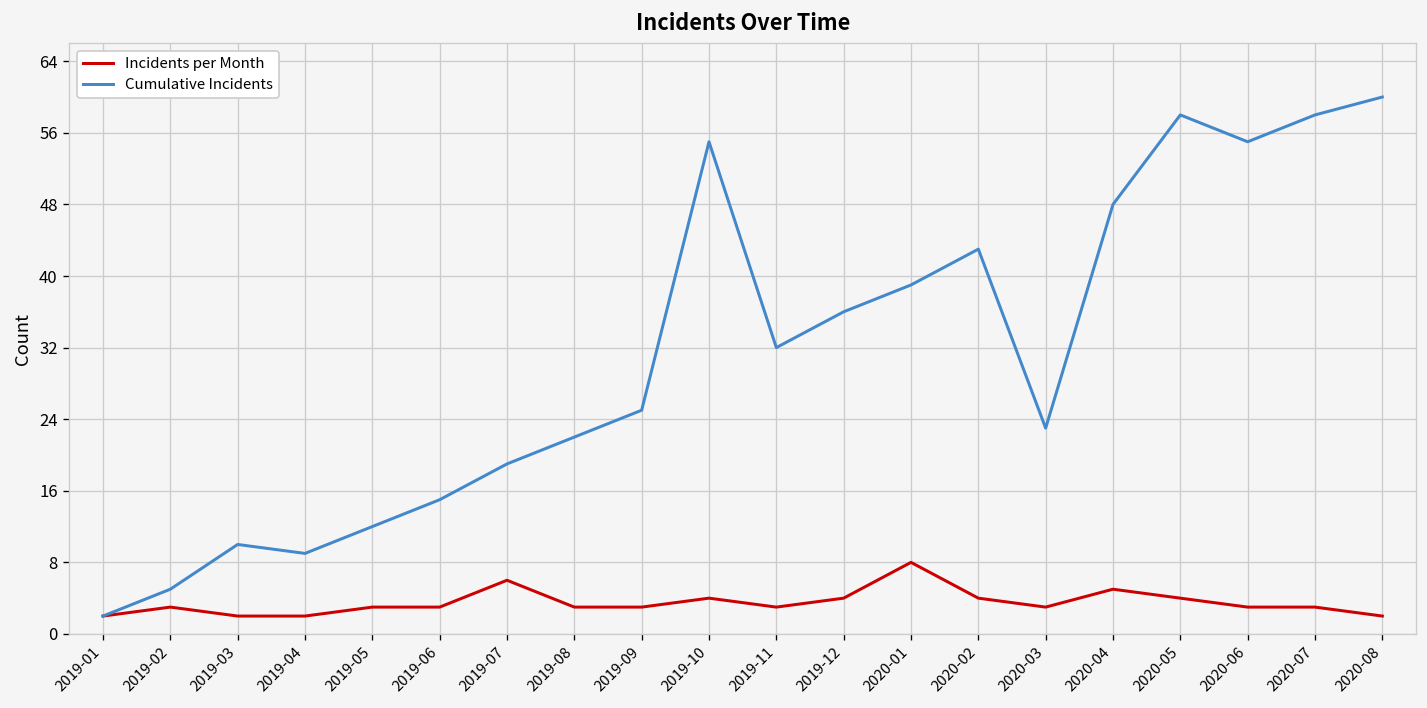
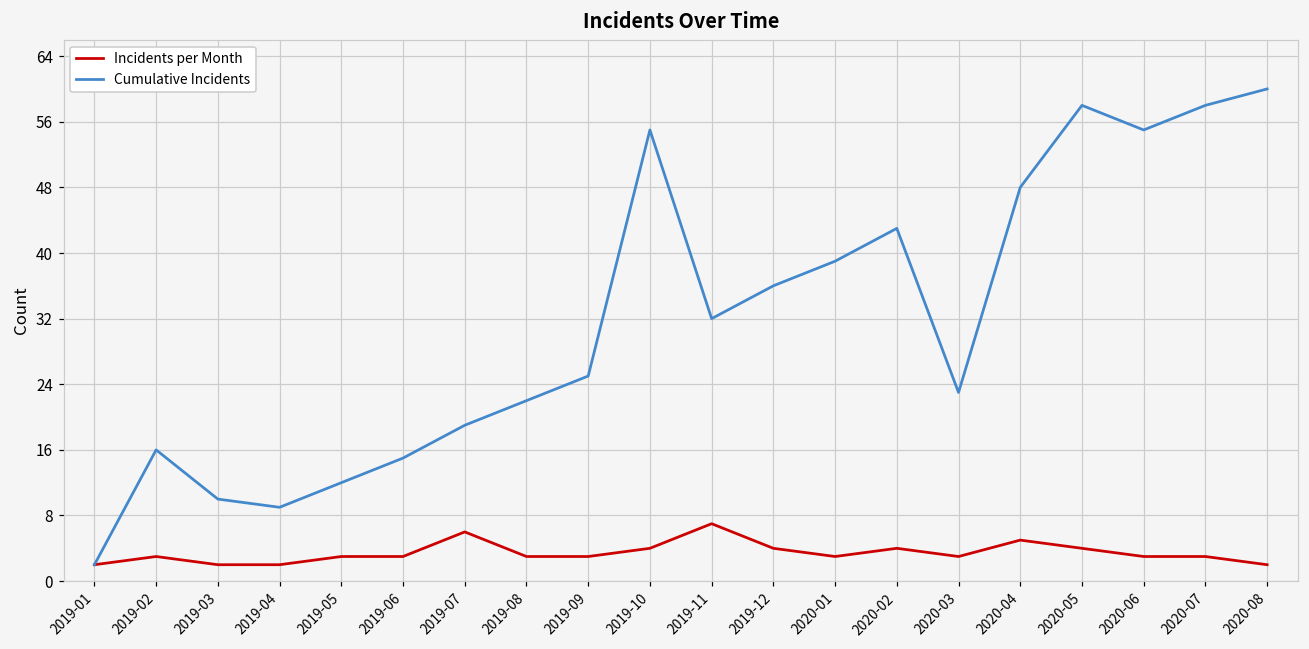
Cumulative Incidents, 2019-02: 5 -> 16
Incidents per Month, 2019-11: 3 -> 7
Incidents per Month, 2020-01: 8 -> 3
